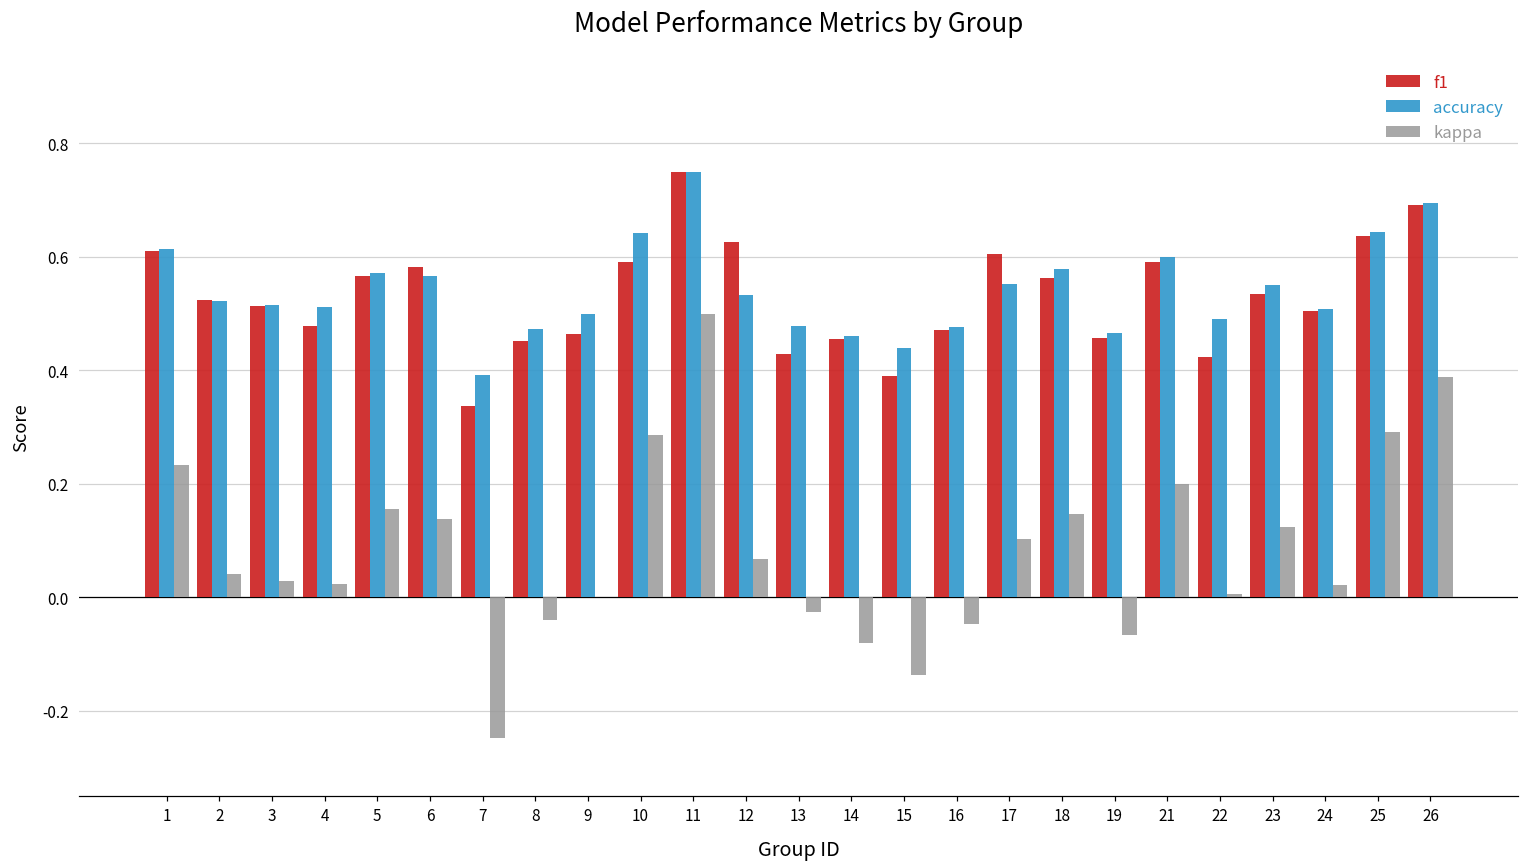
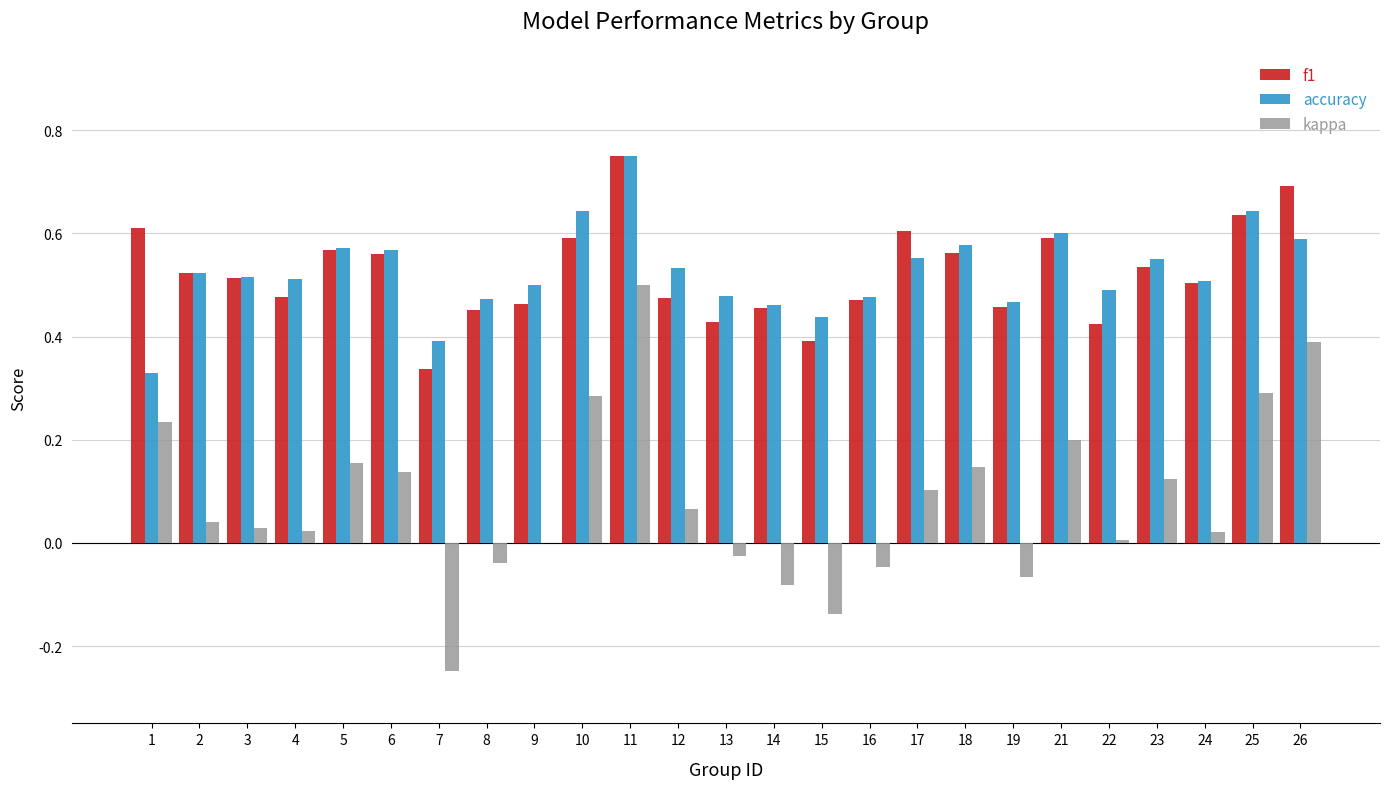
accuracy, 1: 0.61 -> 0.33
f1, 6: 0.58 -> 0.56
f1, 12: 0.63 -> 0.48
accuracy, 26: 0.69 -> 0.59
